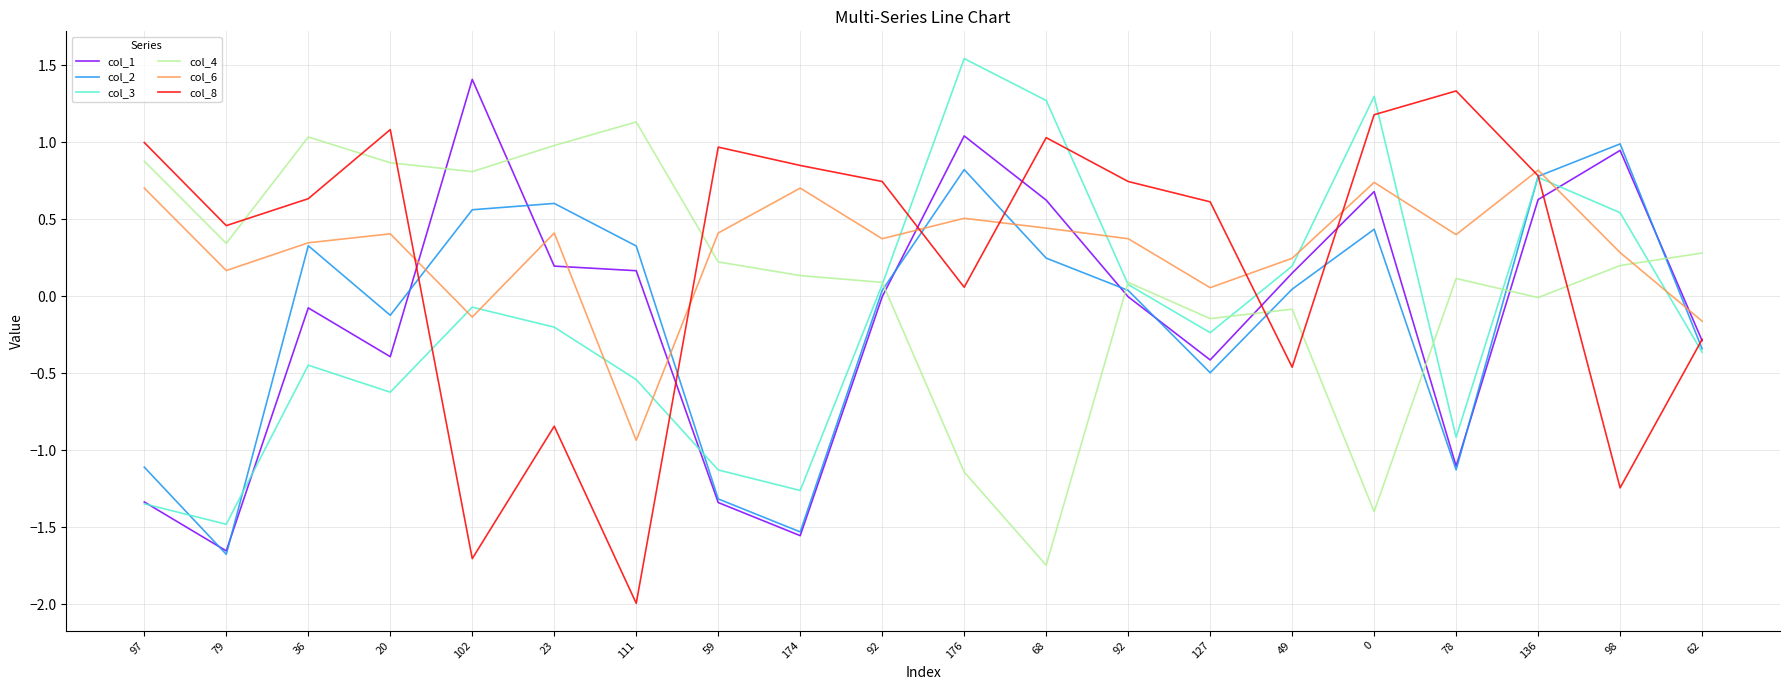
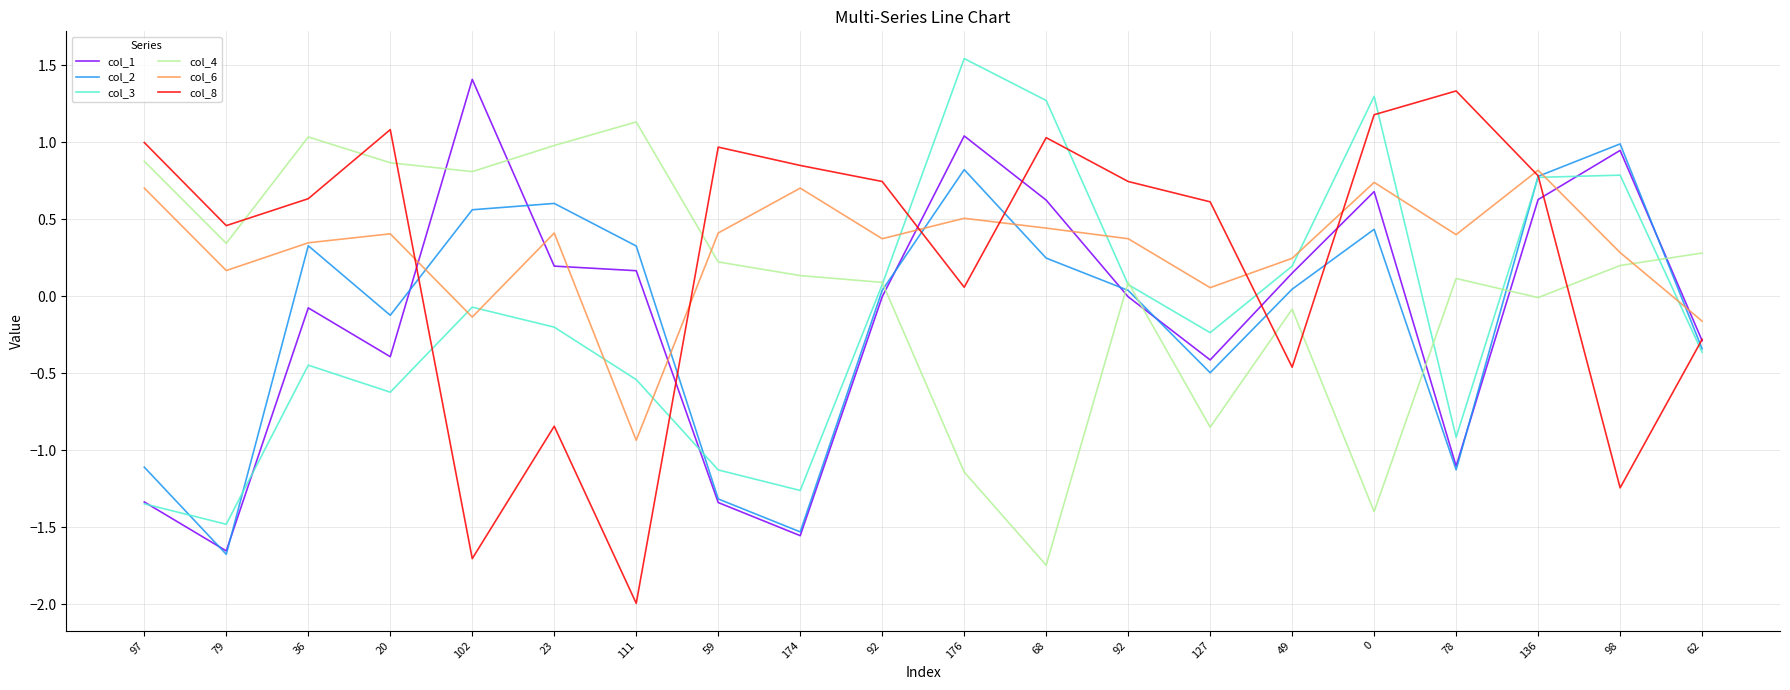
col_4, 127: -0.15 -> -0.85
col_3, 98: 0.54 -> 0.79
